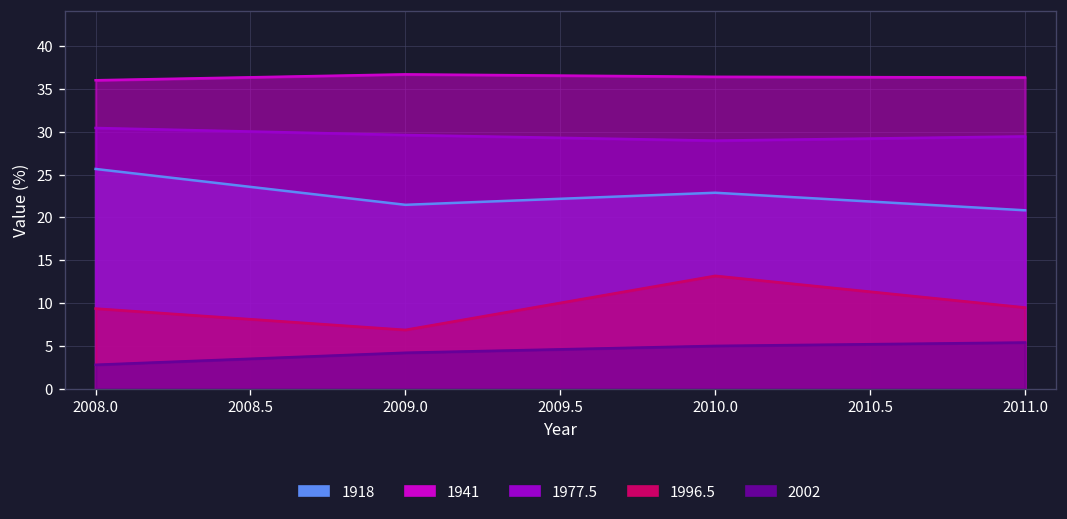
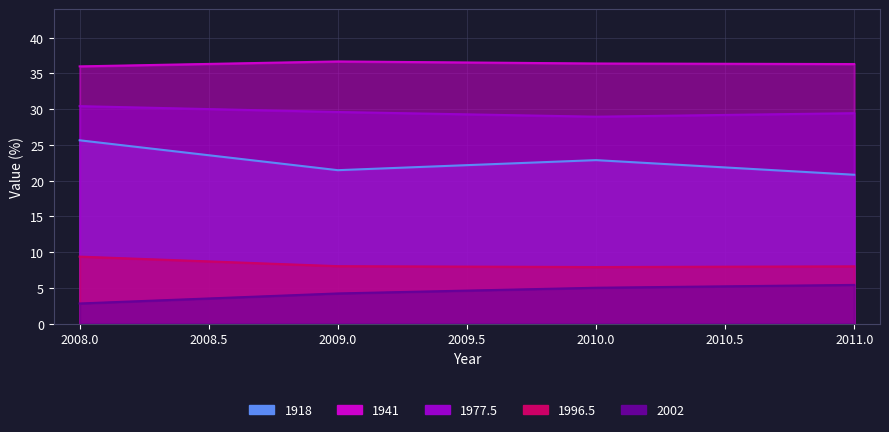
1996.5, 2009.0: 7 -> 8
1996.5, 2010.0: 13 -> 8
1996.5, 2011.0: 9 -> 8
